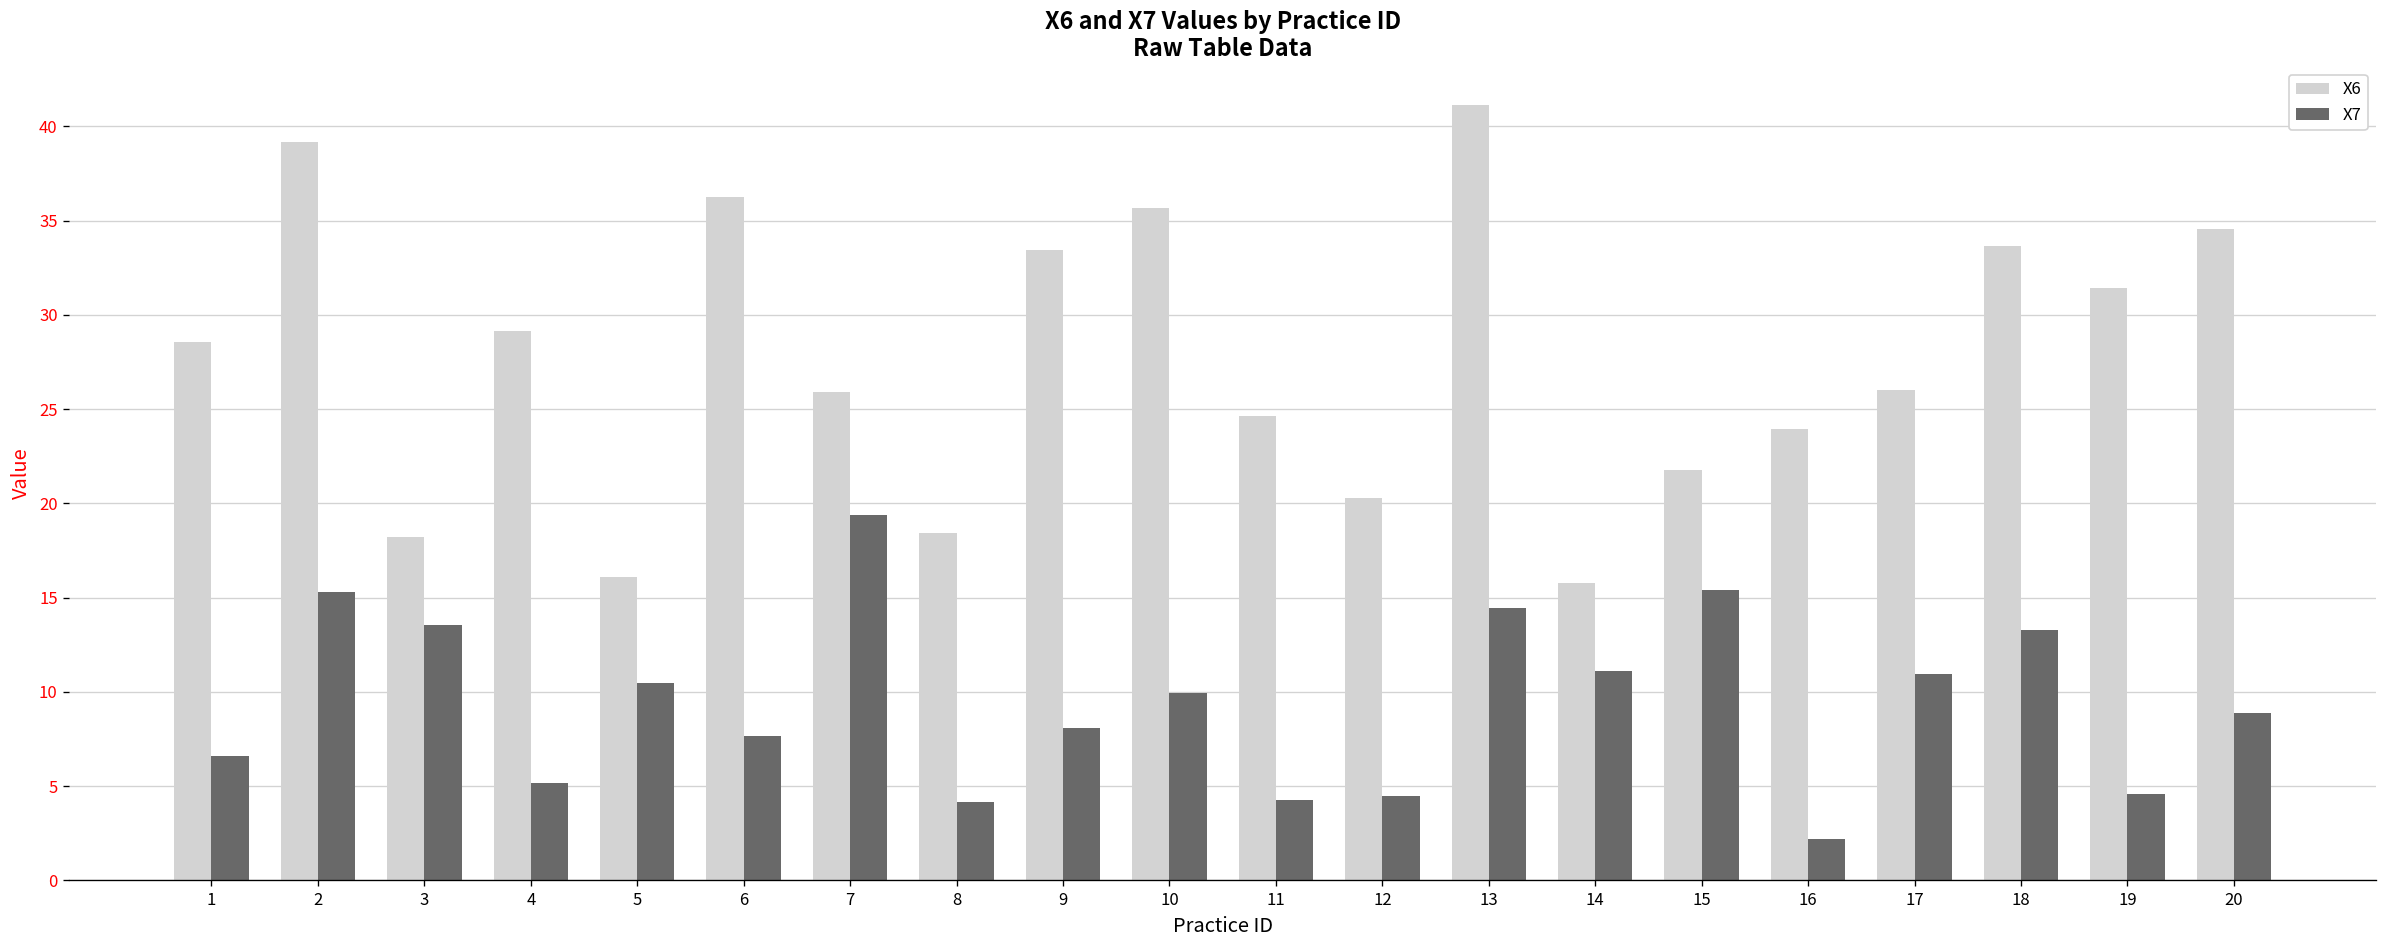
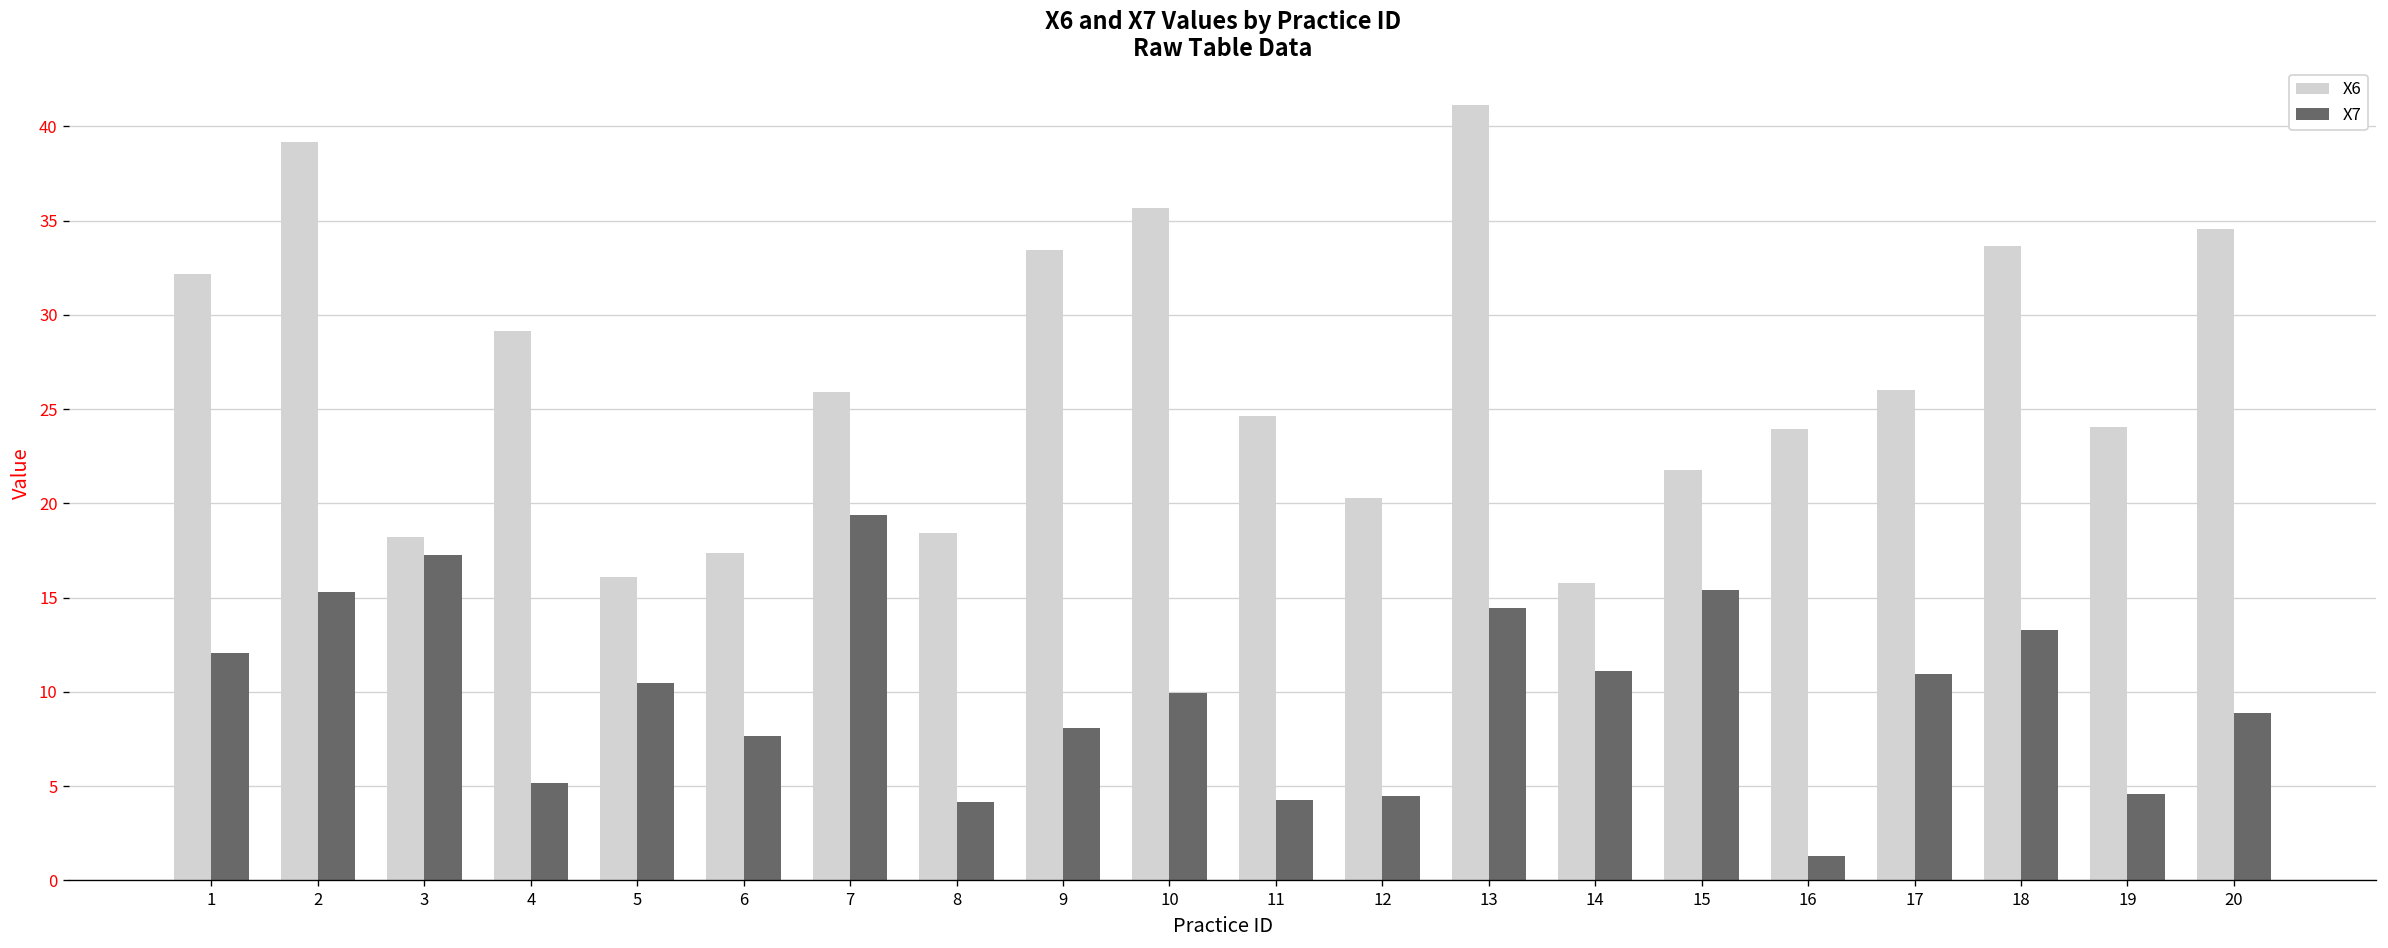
X6, 1: 28.6 -> 32.2
X7, 1: 6.6 -> 12.1
X7, 3: 13.5 -> 17.3
X6, 6: 36.3 -> 17.4
X7, 16: 2.2 -> 1.3
X6, 19: 31.4 -> 24.0
